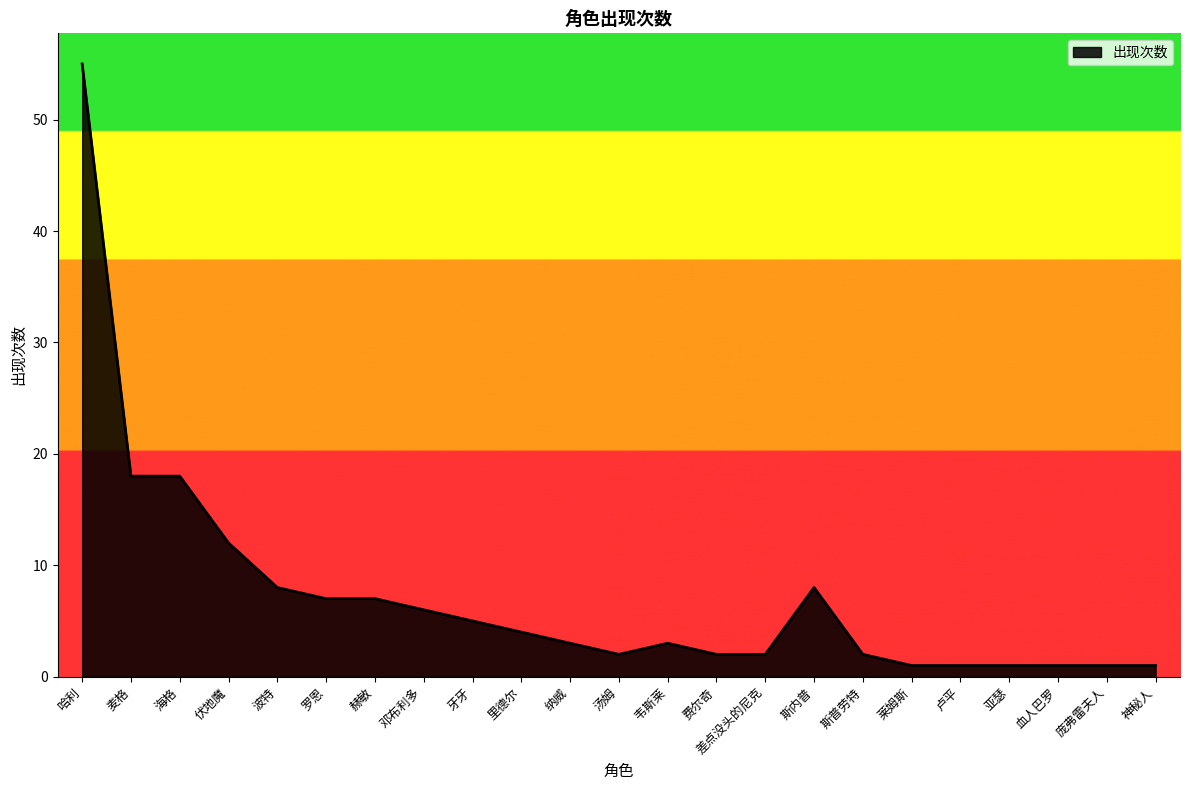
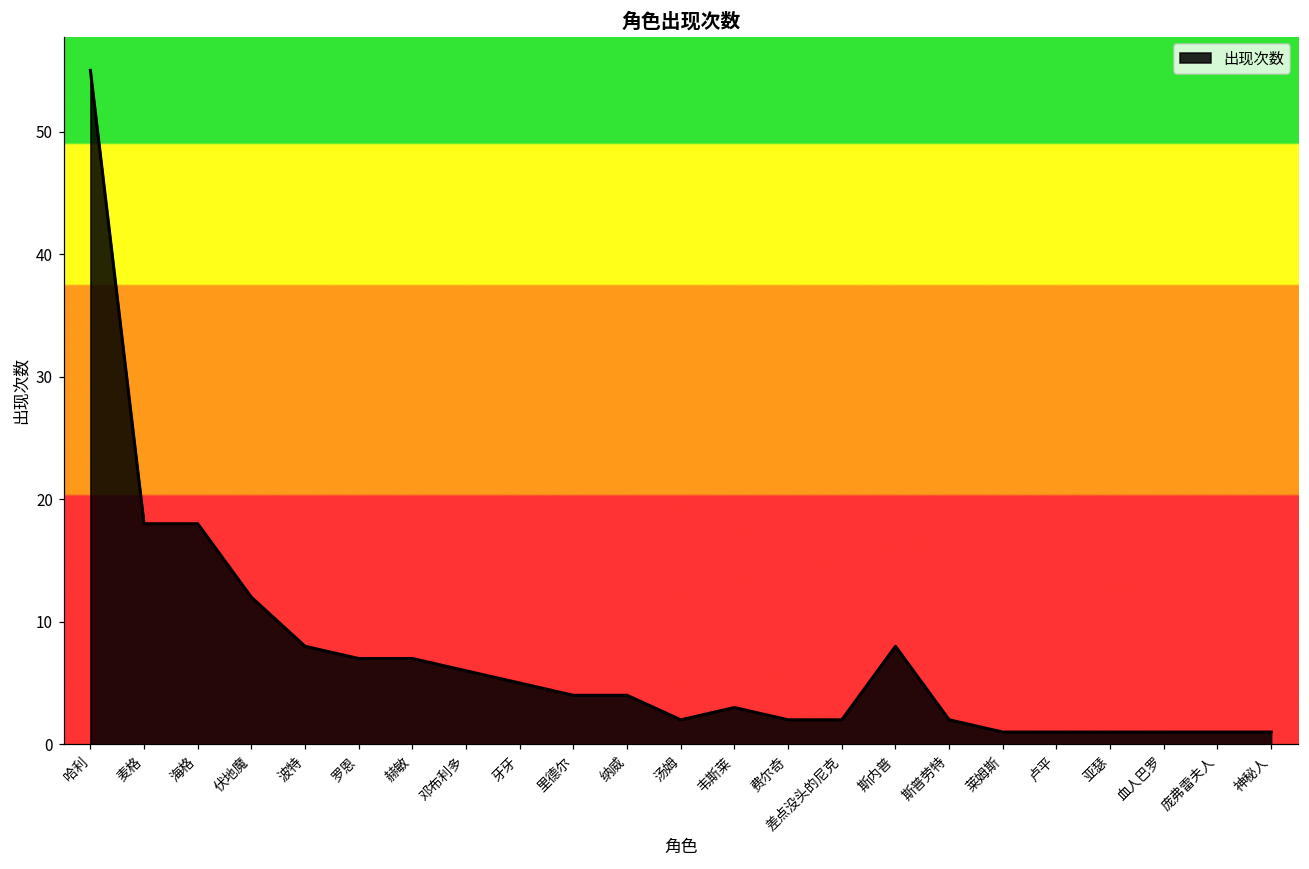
纳威: 3 -> 4
